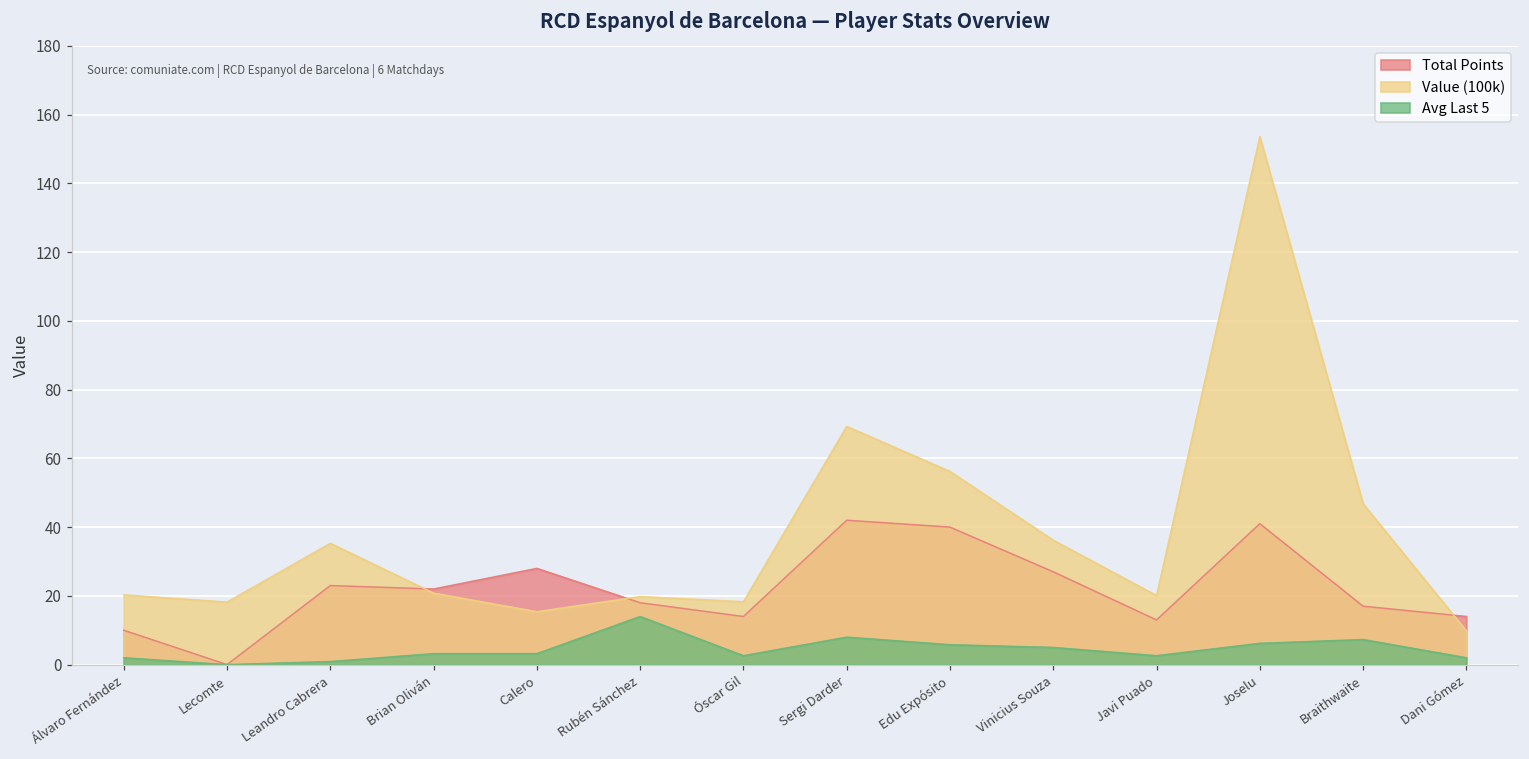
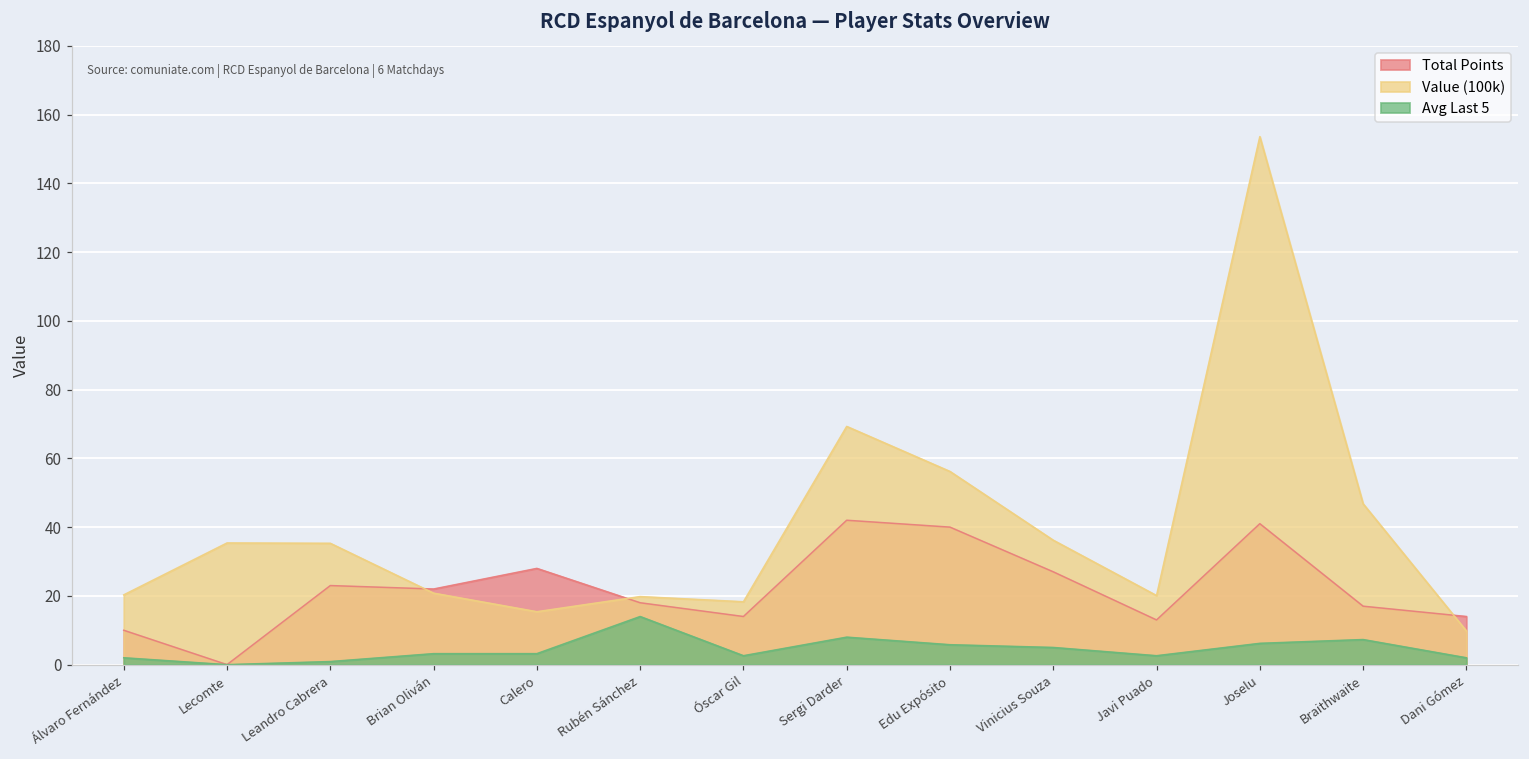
Value (100k), Lecomte: 18 -> 35
